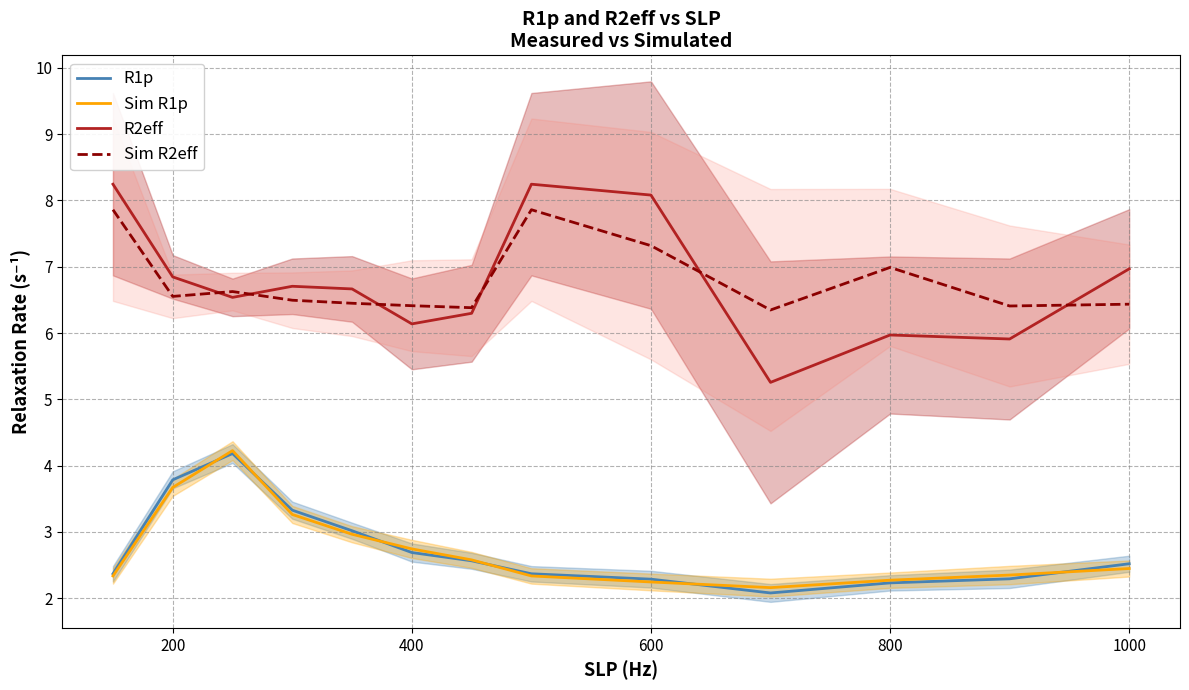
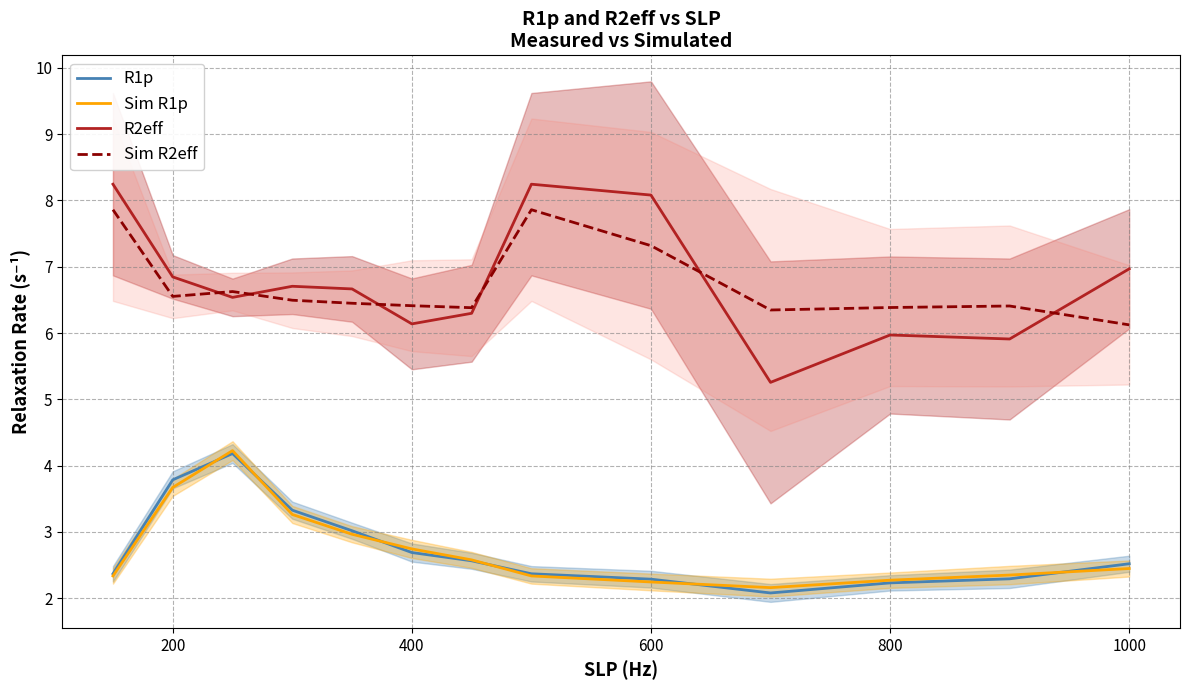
Sim R2eff, 800: 7.0 -> 6.4
Sim R2eff, 1000: 6.4 -> 6.1
